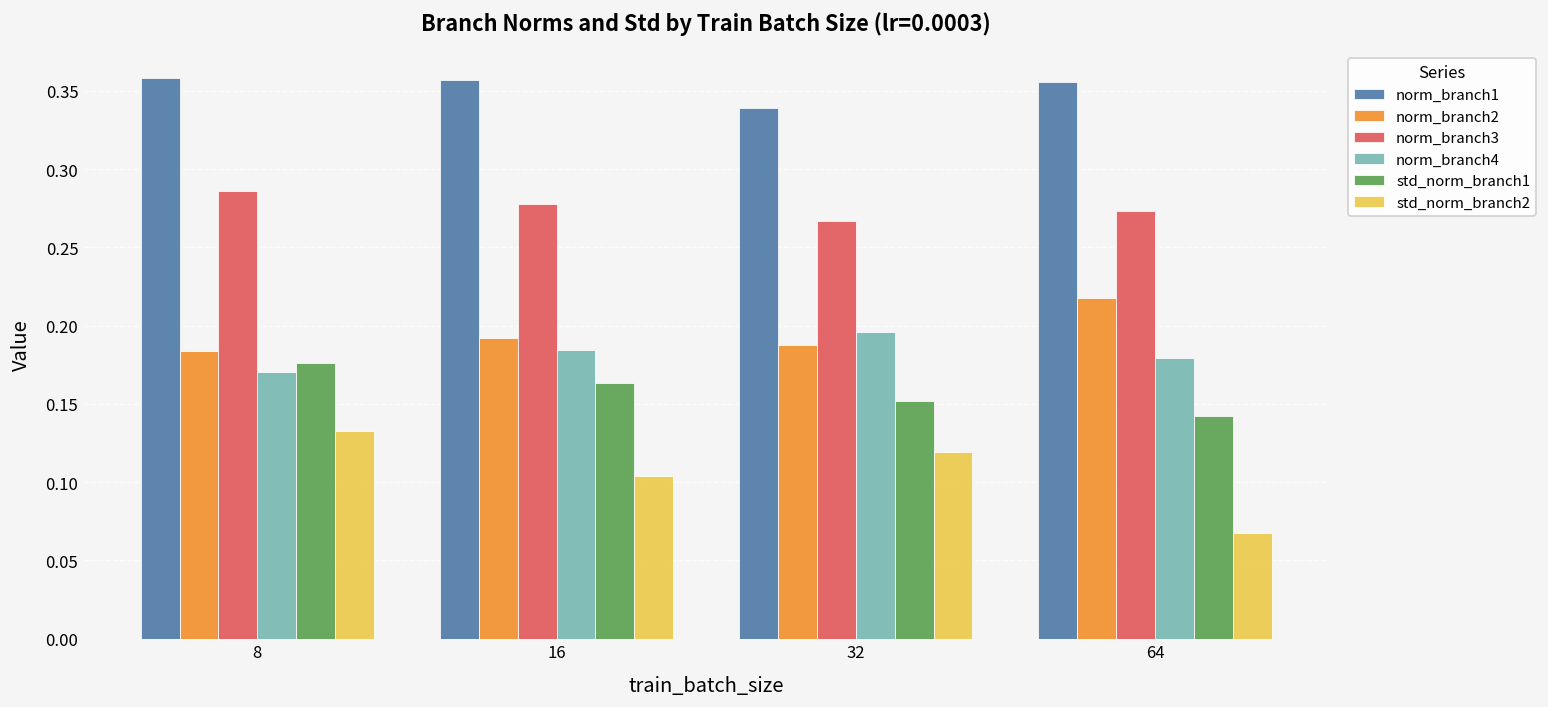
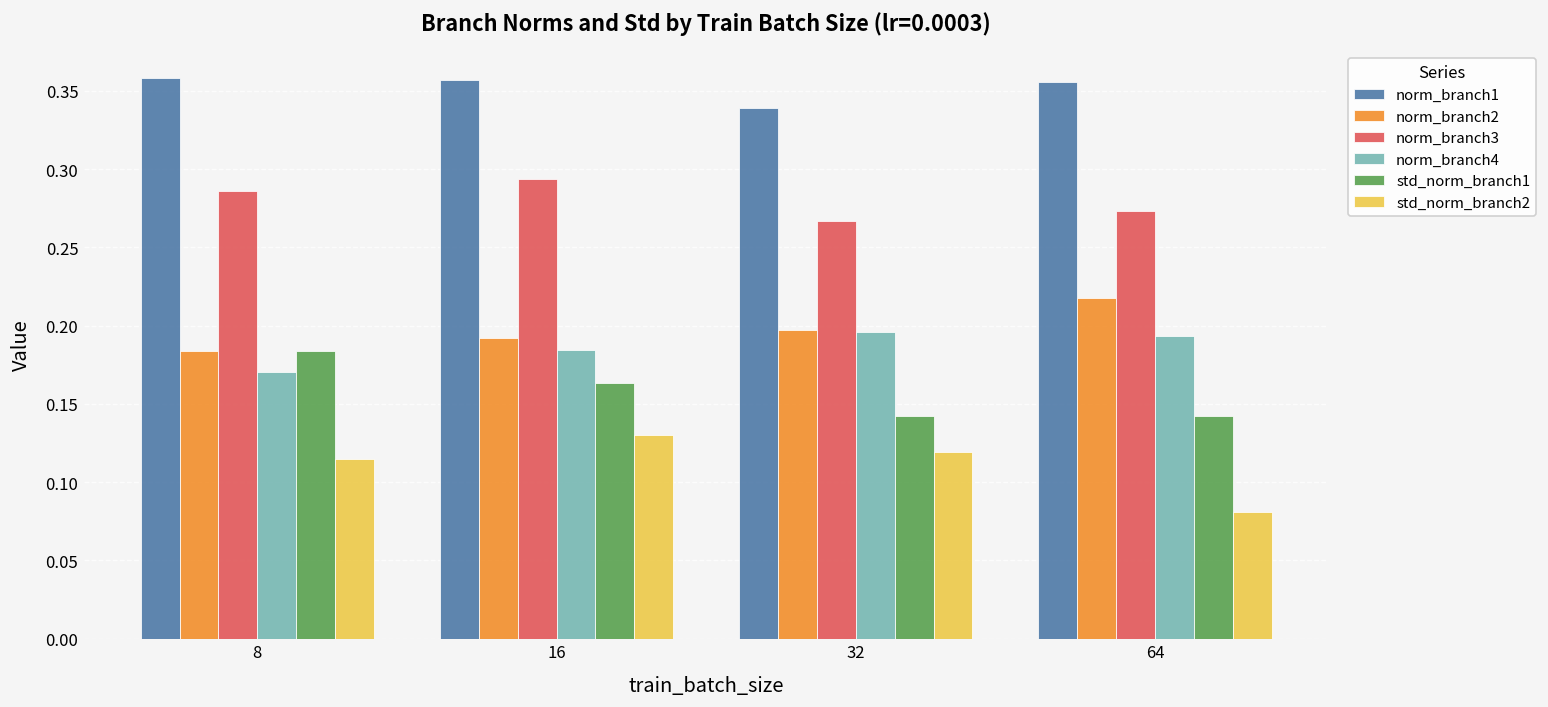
std_norm_branch1, 8: 0.176 -> 0.184
std_norm_branch2, 8: 0.133 -> 0.115
norm_branch3, 16: 0.278 -> 0.294
std_norm_branch2, 16: 0.104 -> 0.130
norm_branch2, 32: 0.187 -> 0.197
std_norm_branch1, 32: 0.152 -> 0.142
norm_branch4, 64: 0.179 -> 0.193
std_norm_branch2, 64: 0.067 -> 0.081
